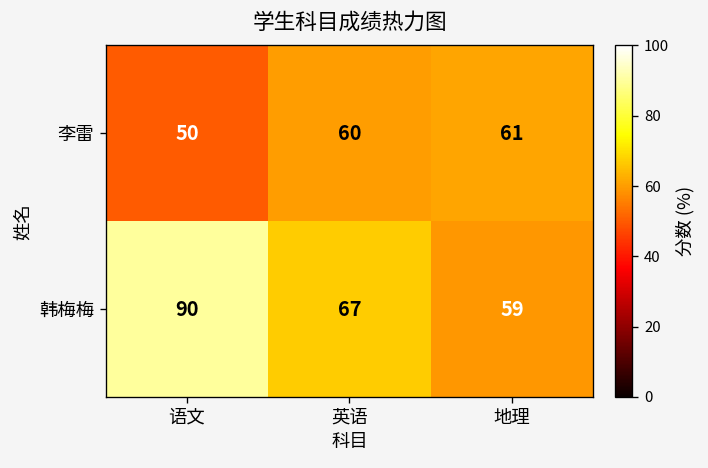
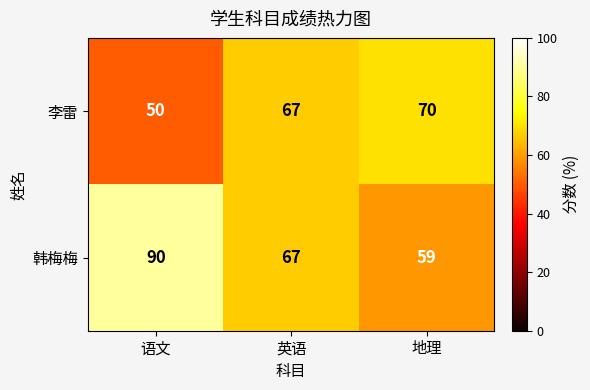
李雷, 英语: 60 -> 67
李雷, 地理: 61 -> 70
